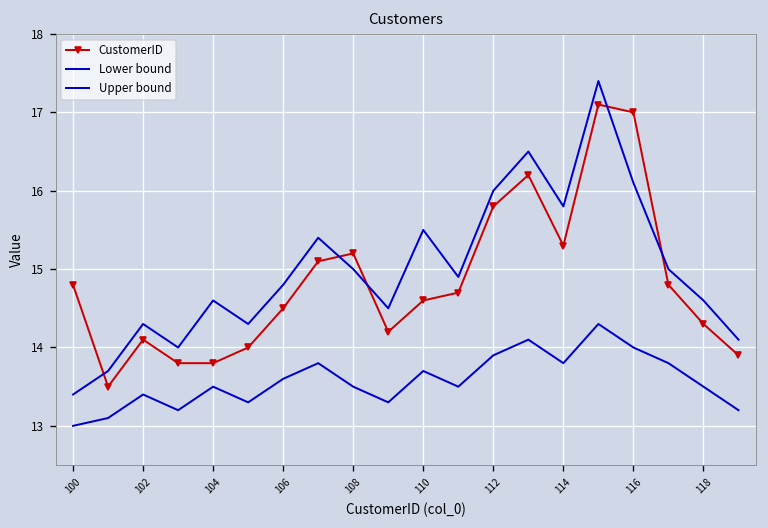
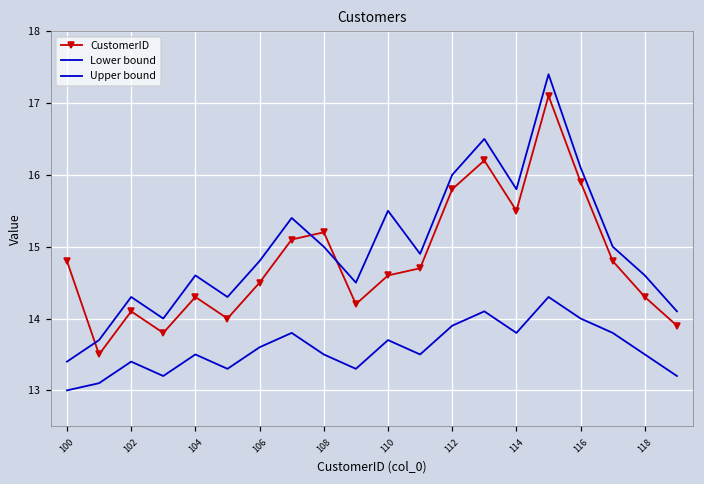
CustomerID, 104: 13.8 -> 14.3
CustomerID, 114: 15.3 -> 15.5
CustomerID, 116: 17.0 -> 15.9
